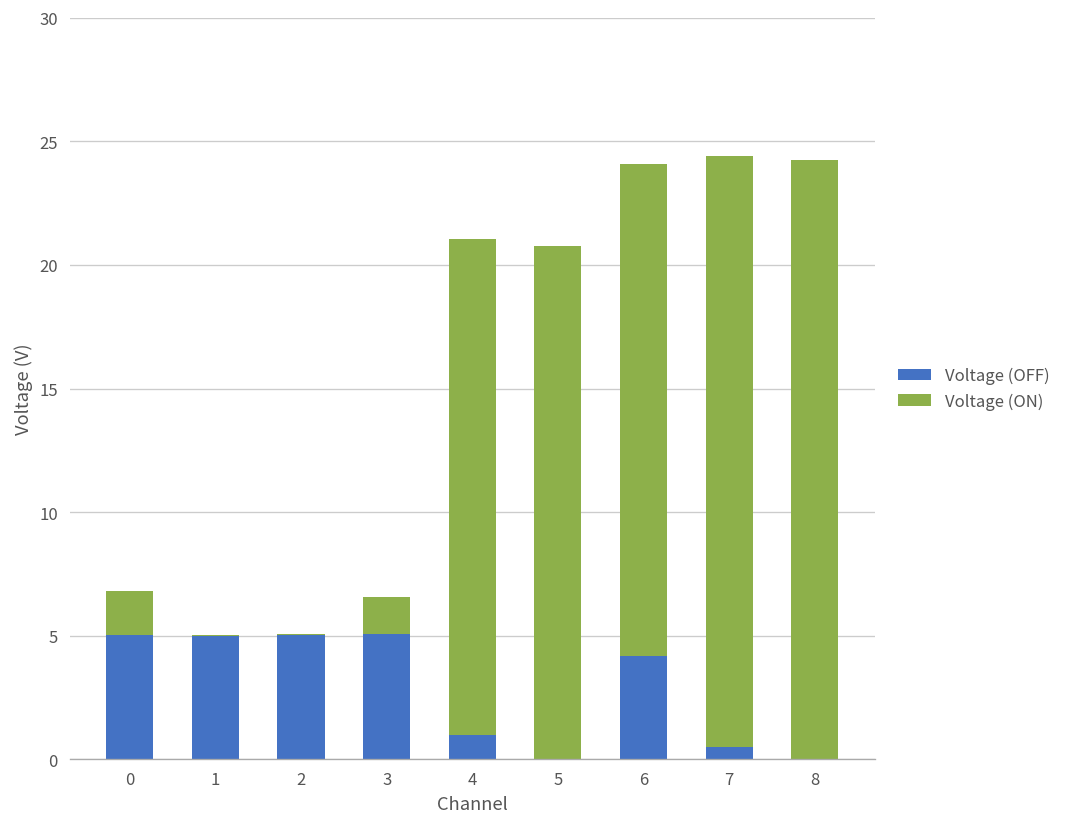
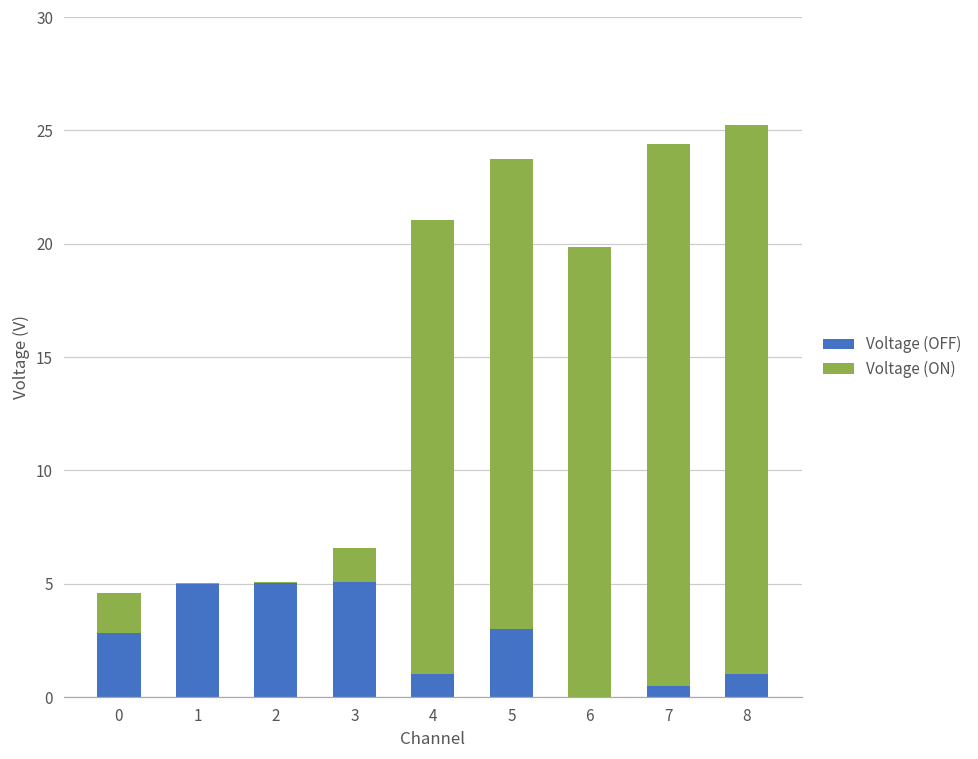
Voltage (OFF), 0: 5.0 -> 2.8
Voltage (OFF), 5: 0 -> 3
Voltage (OFF), 6: 4.2 -> 0.0
Voltage (OFF), 8: 0 -> 1
